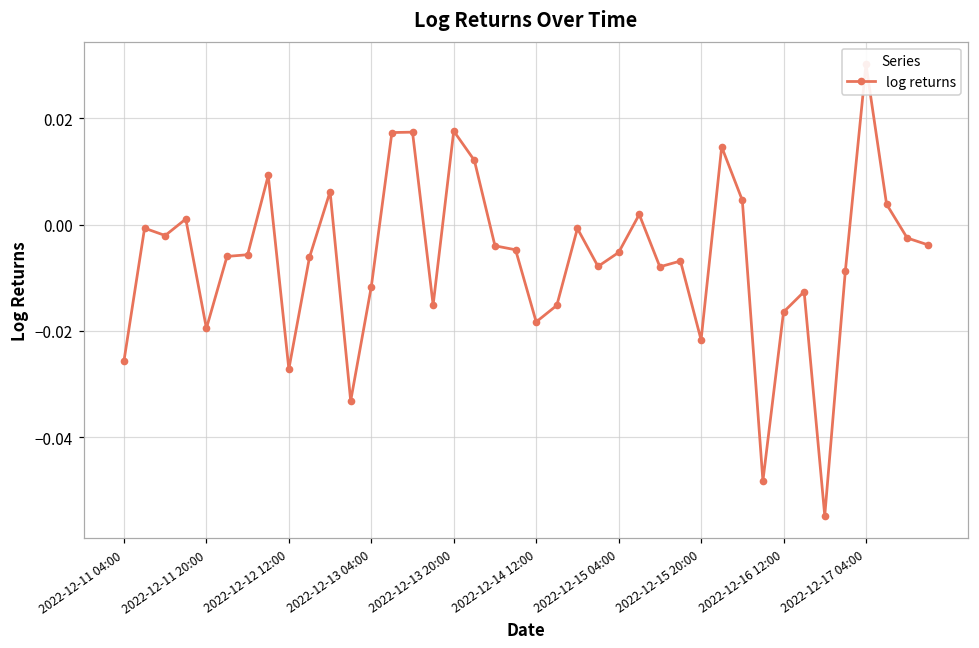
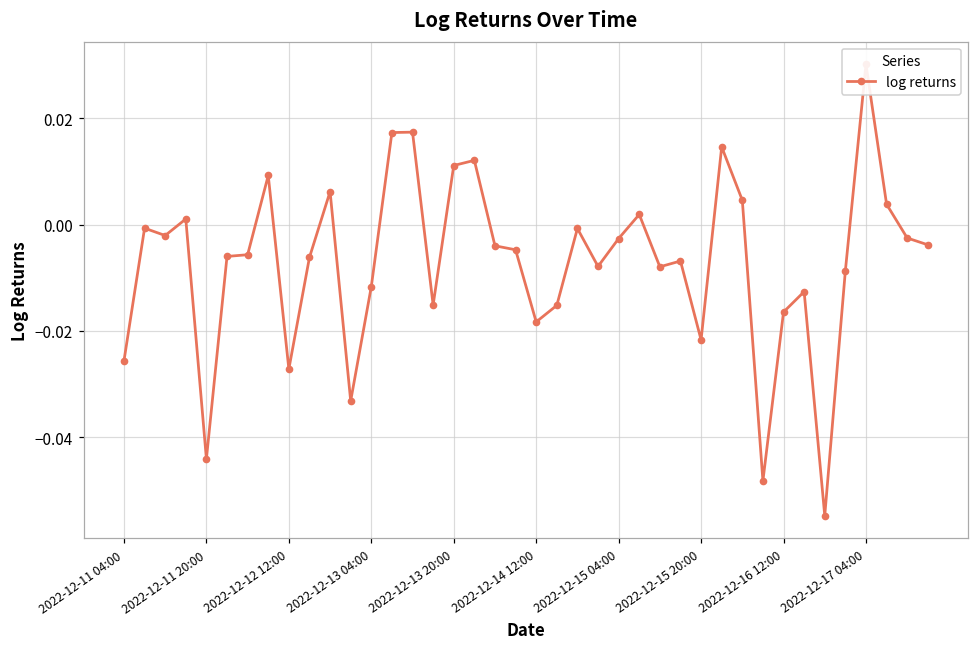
2022-12-11 20:00: -0.019 -> -0.044
2022-12-13 20:00: 0.018 -> 0.011
2022-12-15 04:00: -0.005 -> -0.003
